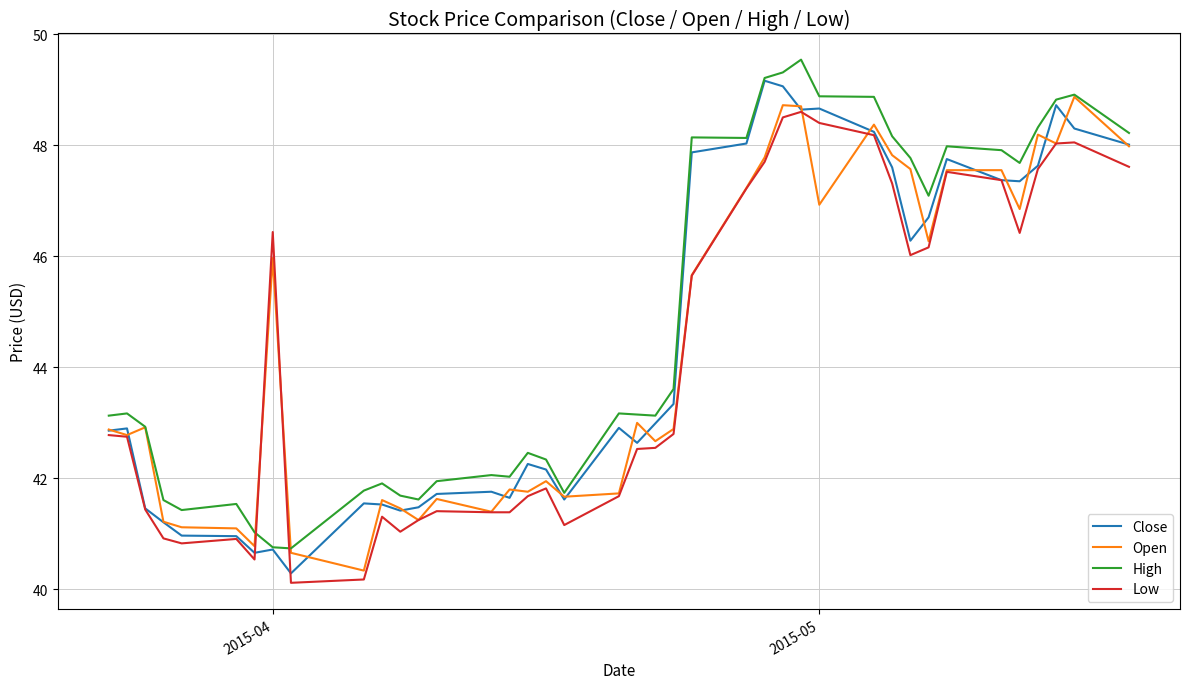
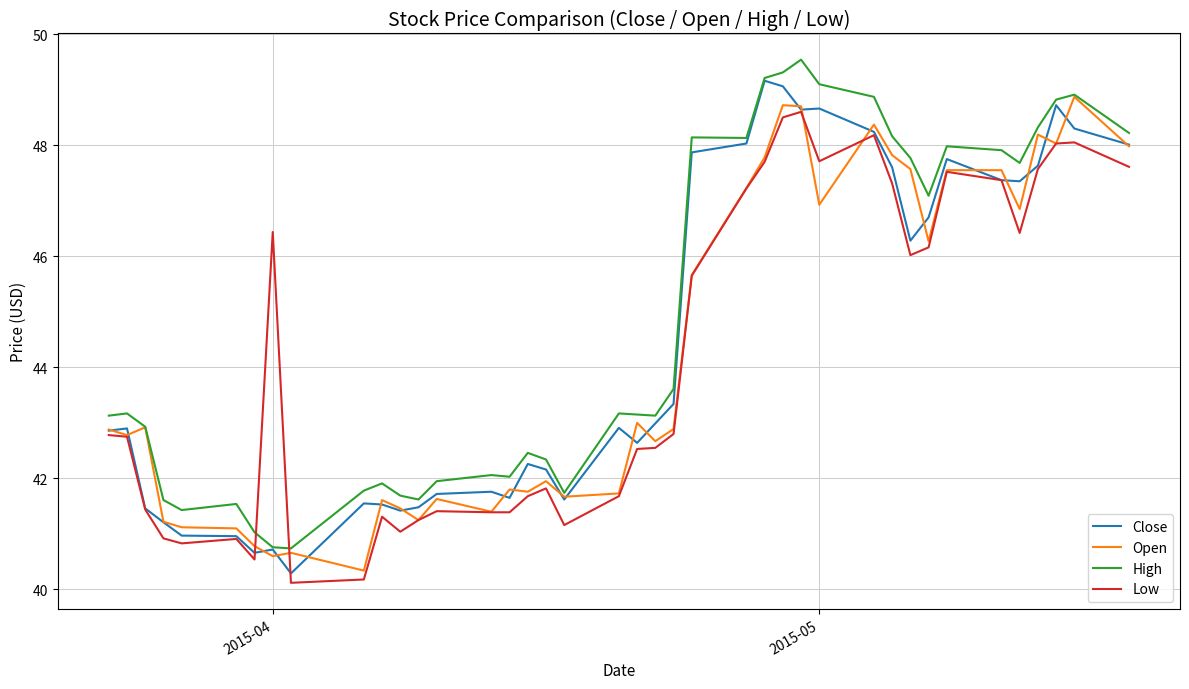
Open, 2015-04: 46.0 -> 40.6
High, 2015-05: 48.9 -> 49.1
Low, 2015-05: 48.4 -> 47.7
